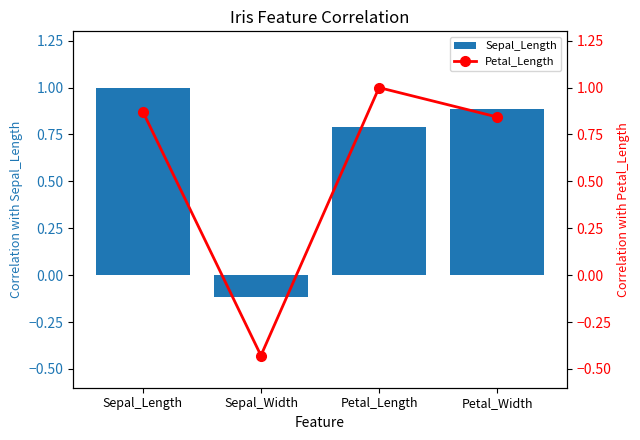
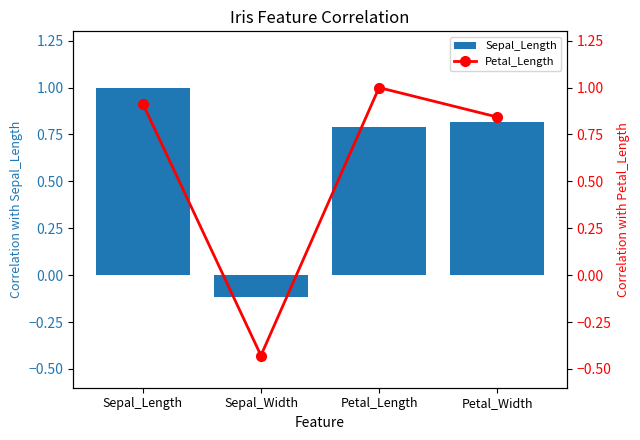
Sepal_Length, Petal_Width: 0.88 -> 0.82
Petal_Length, Sepal_Length: 0.87 -> 0.91
